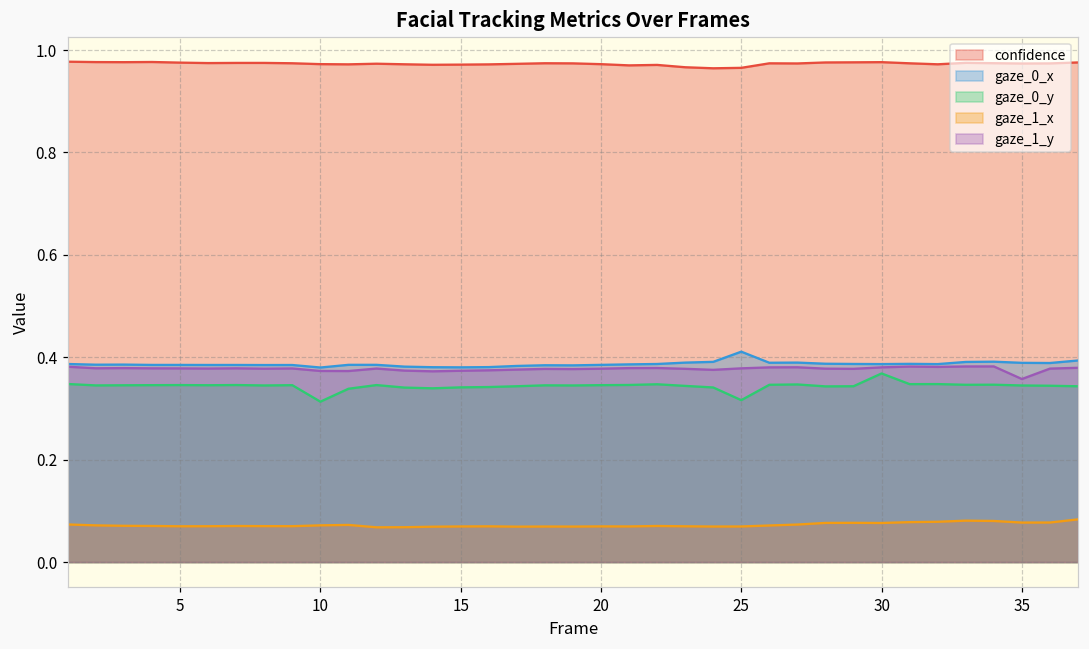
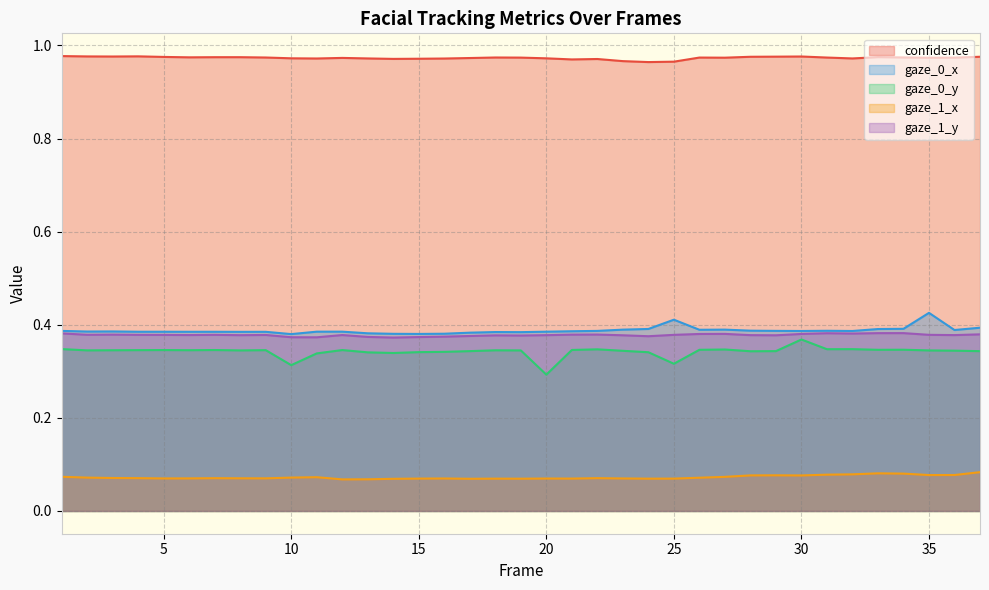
gaze_0_y, 20: 0.35 -> 0.29
gaze_0_x, 35: 0.39 -> 0.43
gaze_1_y, 35: 0.36 -> 0.38
